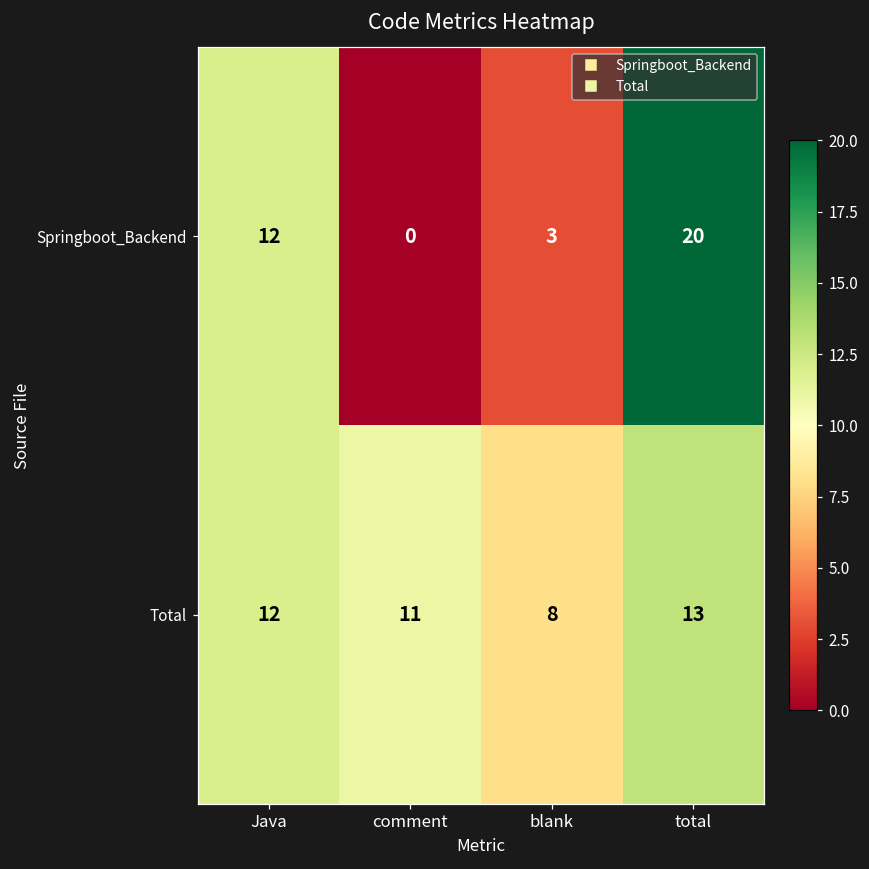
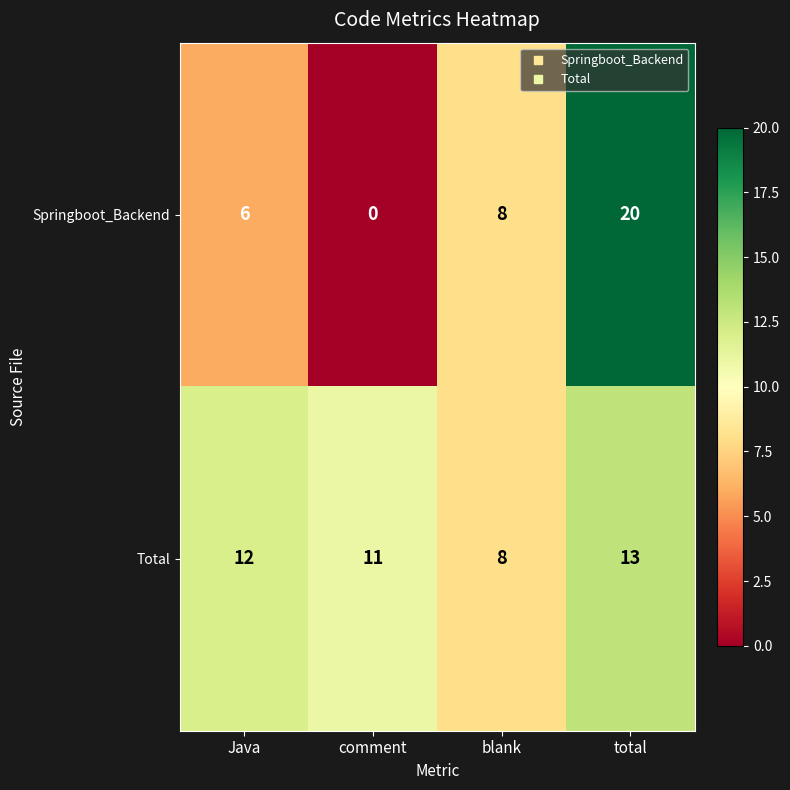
Springboot_Backend, Java: 12 -> 6
Springboot_Backend, blank: 3 -> 8
